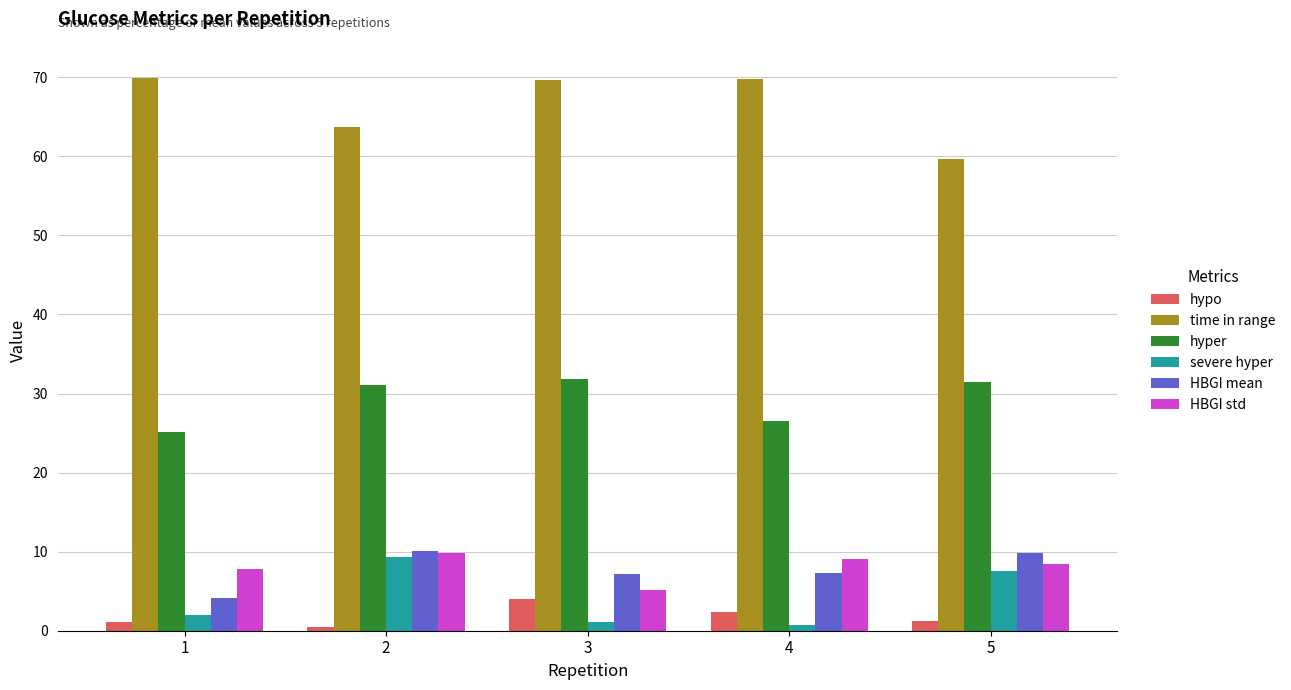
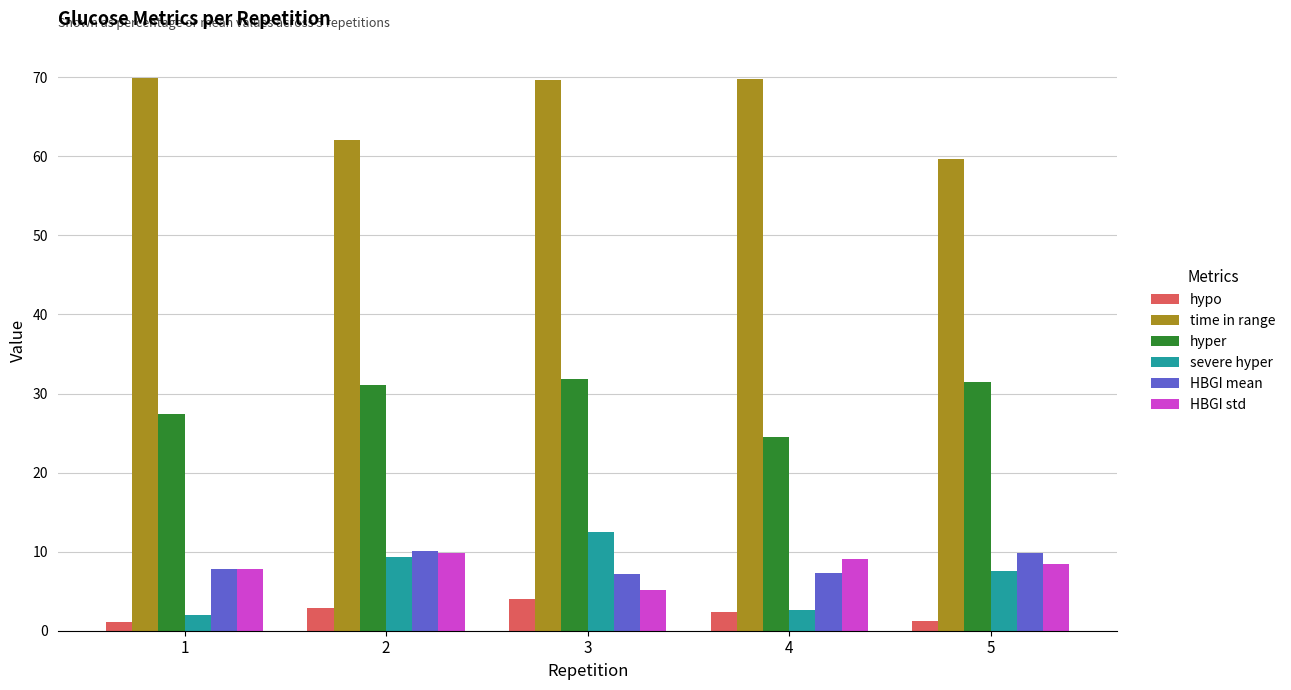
hyper, 1: 25 -> 27
HBGI mean, 1: 4 -> 8
hypo, 2: 0 -> 3
time in range, 2: 64 -> 62
severe hyper, 3: 1 -> 12
hyper, 4: 26 -> 24
severe hyper, 4: 1 -> 3
